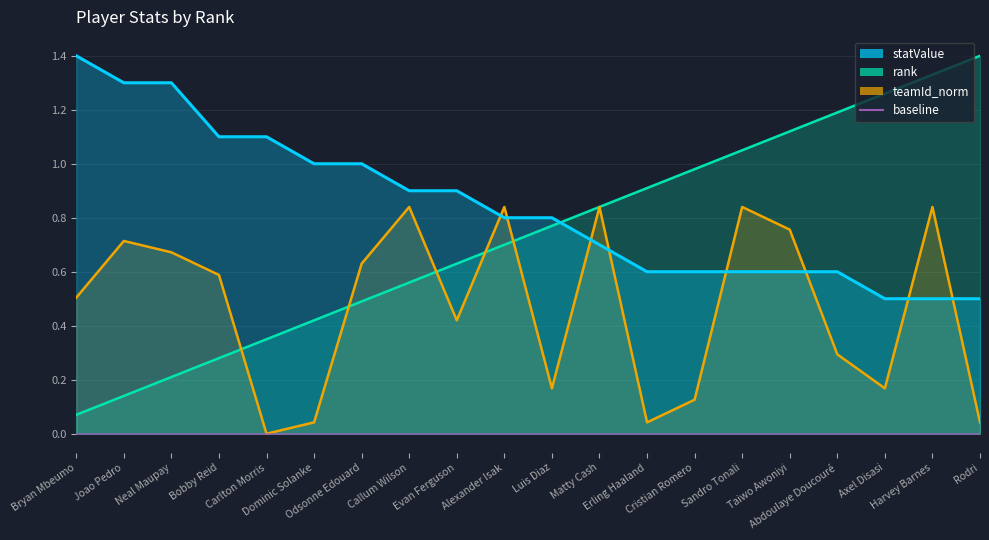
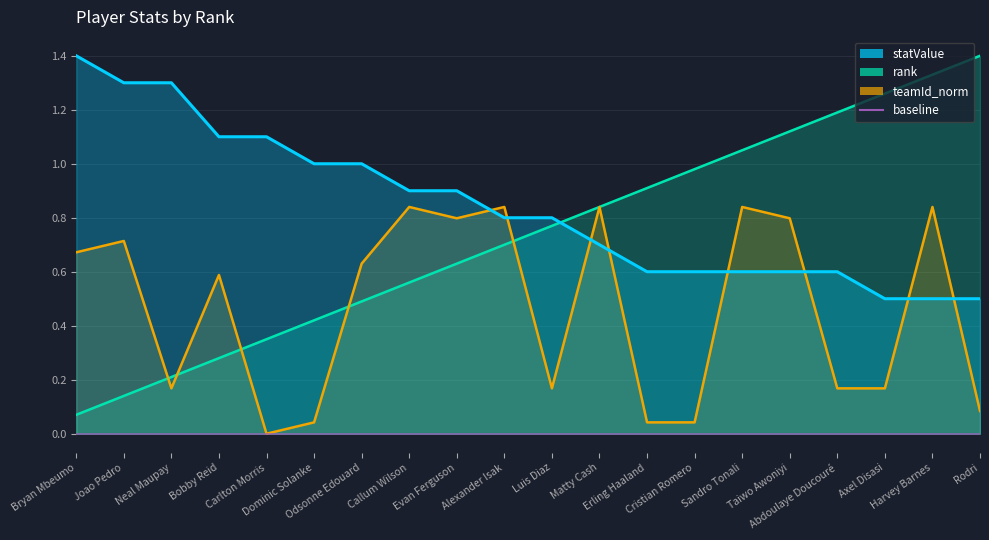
teamId_norm, Bryan Mbeumo: 0.50 -> 0.67
teamId_norm, Neal Maupay: 0.67 -> 0.17
teamId_norm, Evan Ferguson: 0.42 -> 0.80
teamId_norm, Cristian Romero: 0.13 -> 0.04
teamId_norm, Taiwo Awoniyi: 0.76 -> 0.80
teamId_norm, Abdoulaye Doucouré: 0.29 -> 0.17
teamId_norm, Rodri: 0.04 -> 0.08
